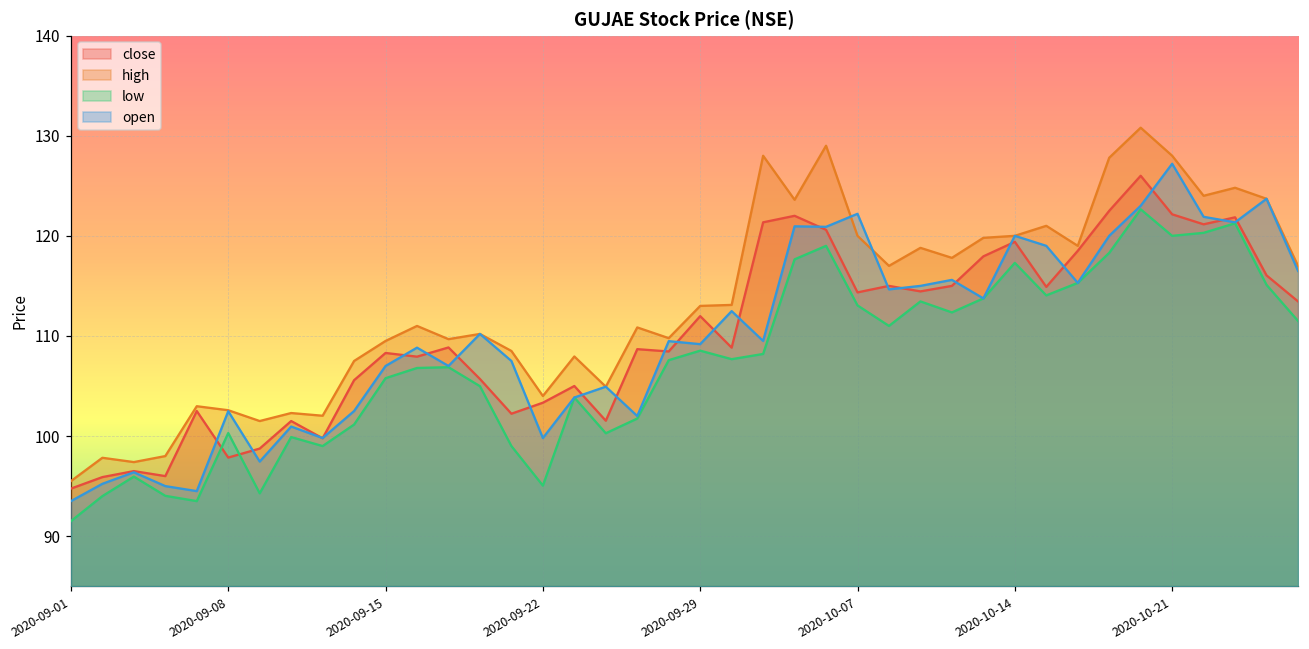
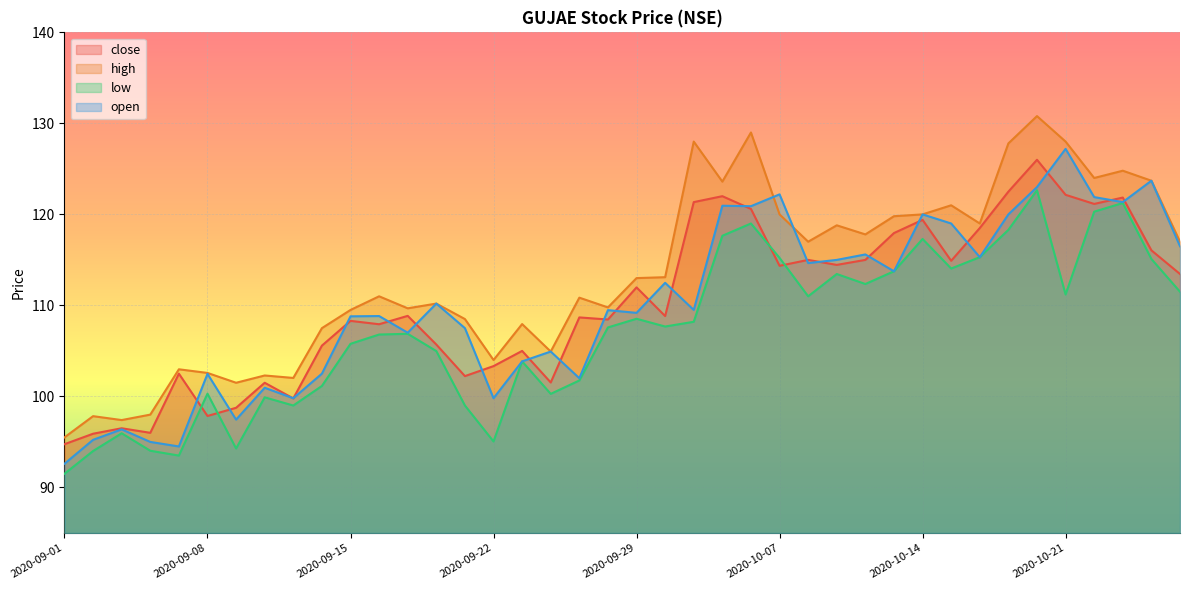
open, 2020-09-01: 94 -> 93
open, 2020-09-15: 107 -> 109
low, 2020-10-07: 113 -> 115
low, 2020-10-21: 120 -> 111
